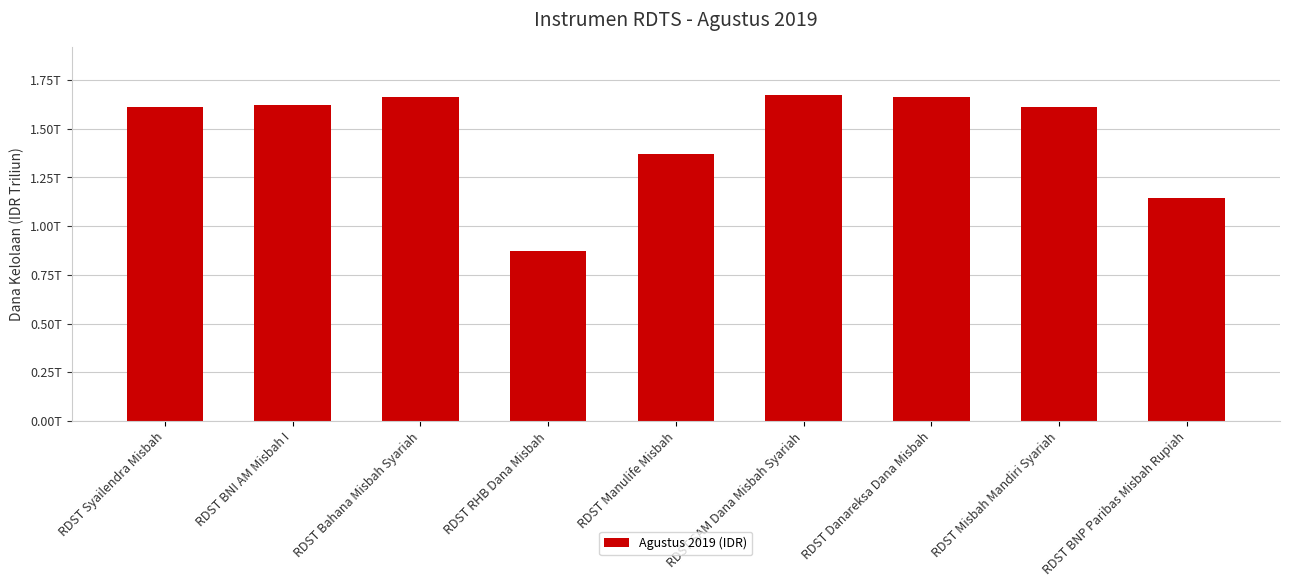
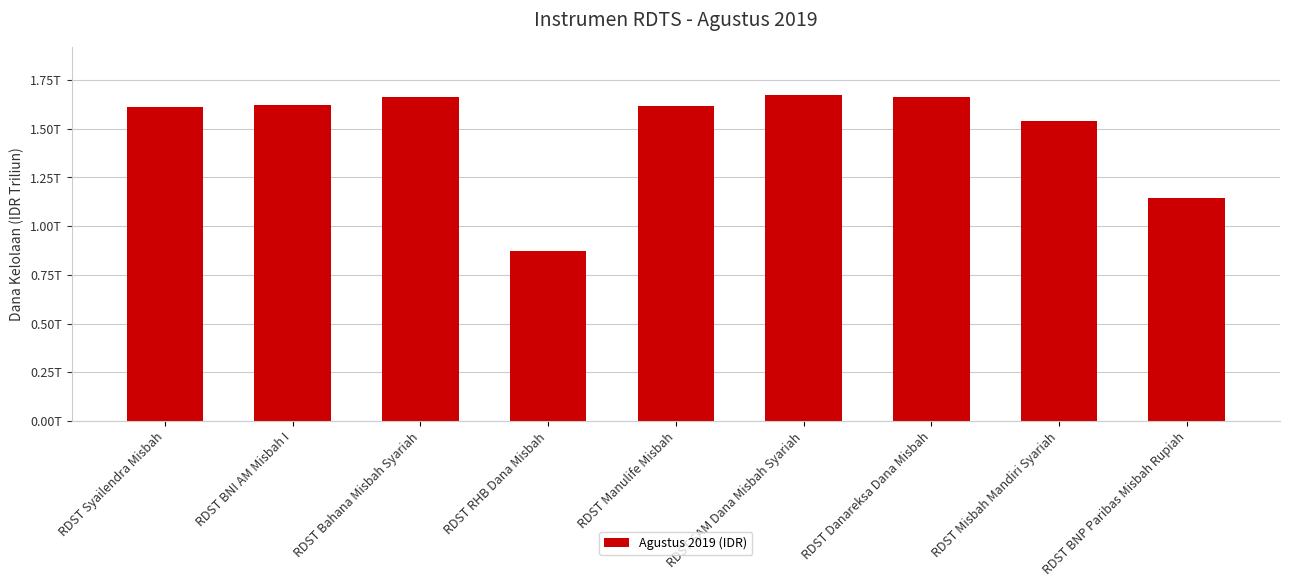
RDST Manulife Misbah: 1.37T -> 1.62T
RDST Misbah Mandiri Syariah: 1.61T -> 1.54T
